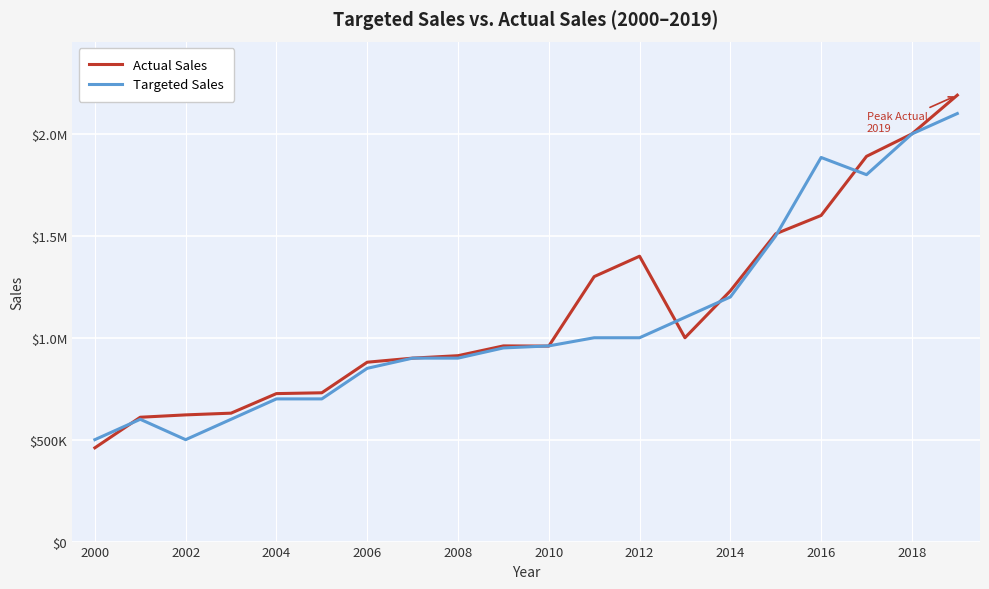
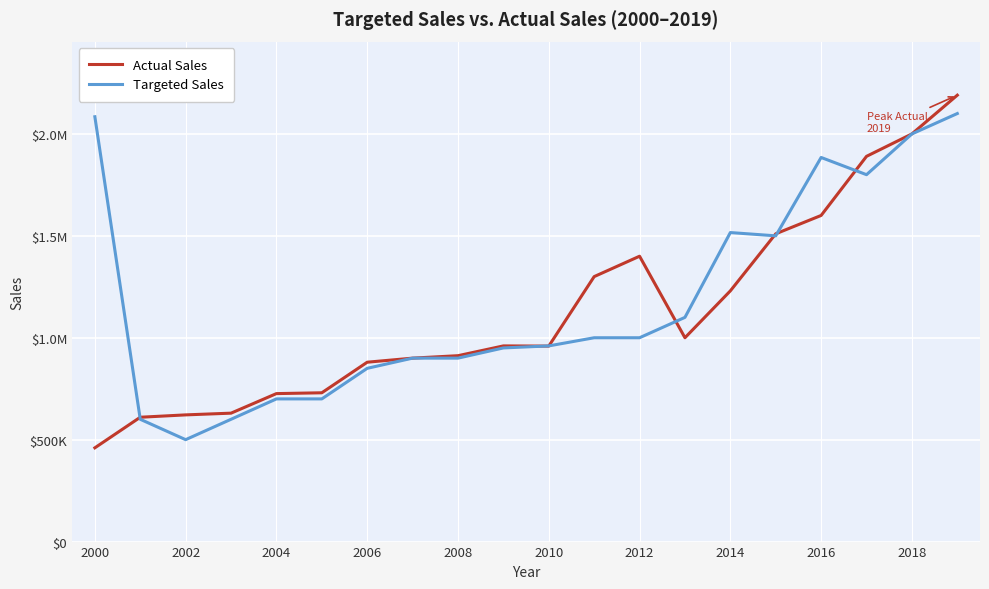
Targeted Sales, 2000: $500000 -> $2080000
Targeted Sales, 2014: $1200000 -> $1520000
